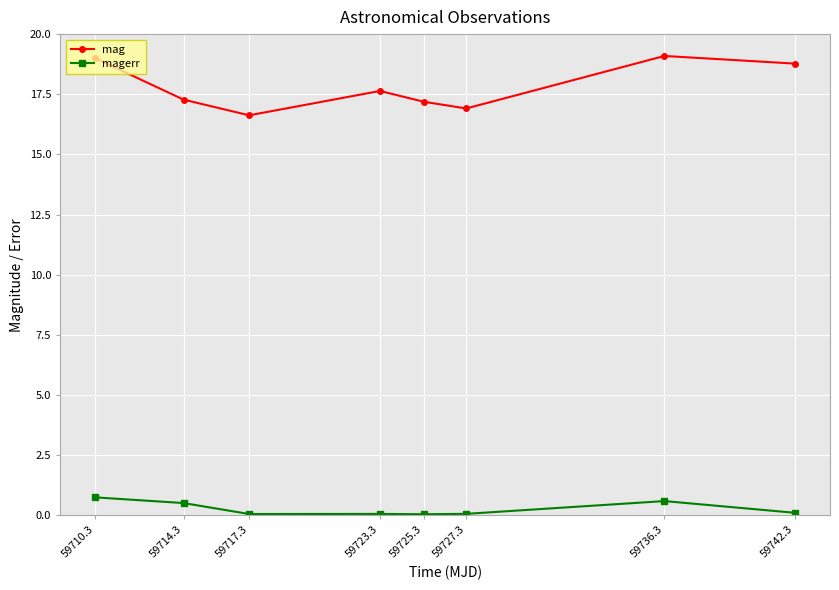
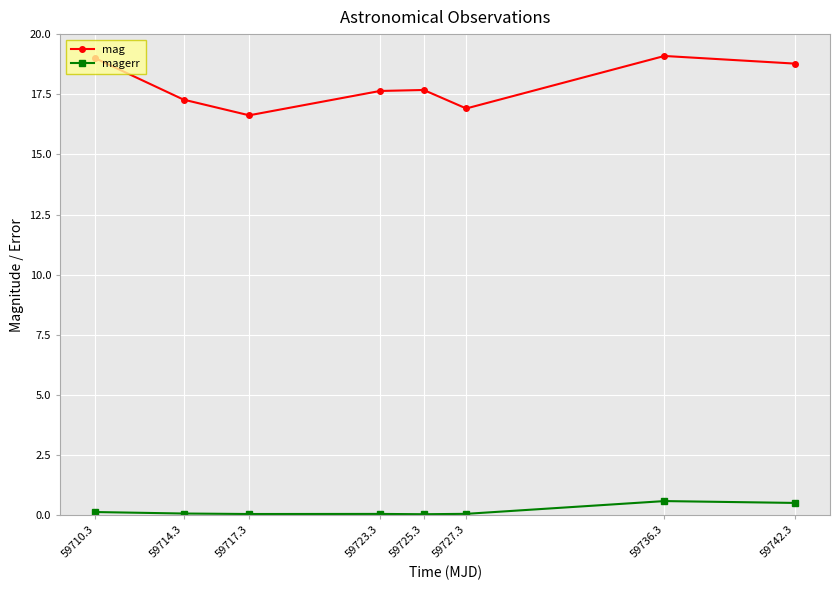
magerr, 59710.3: 0.7 -> 0.1
magerr, 59714.3: 0.5 -> 0.1
mag, 59725.3: 17.2 -> 17.7
magerr, 59742.3: 0.1 -> 0.5
